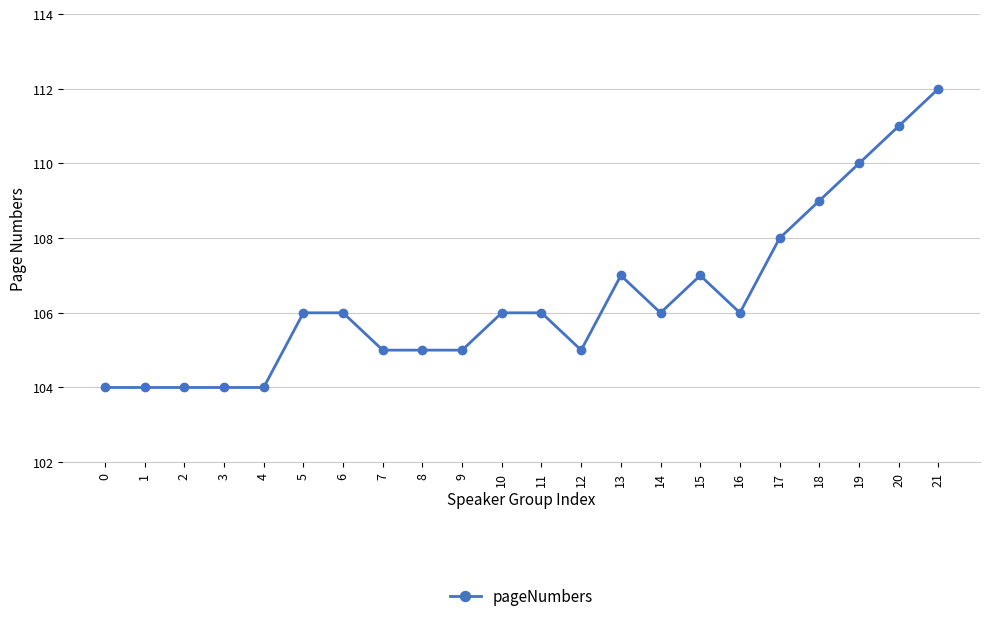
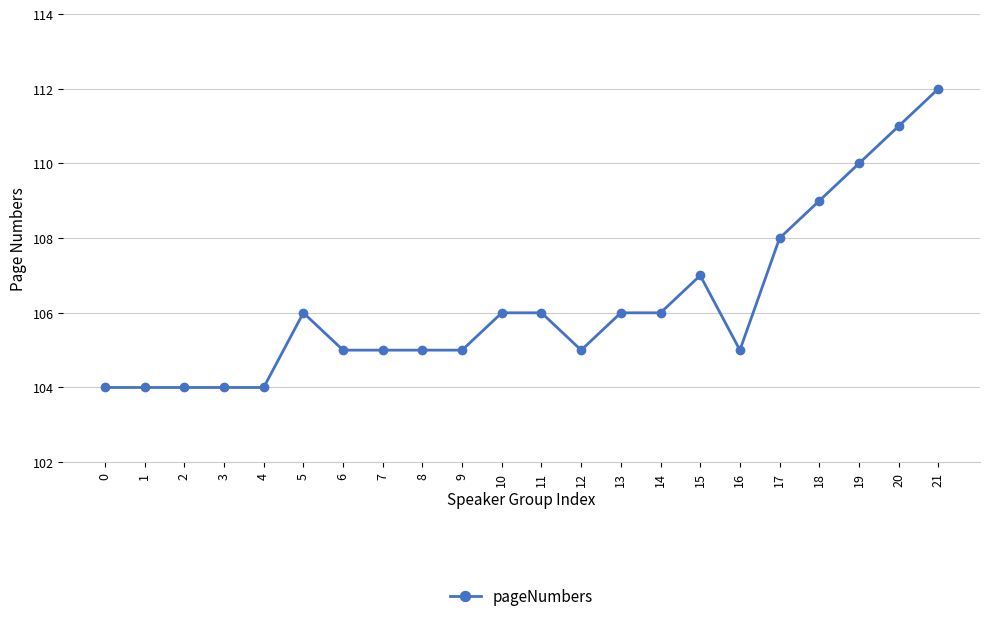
6: 106 -> 105
13: 107 -> 106
16: 106 -> 105
